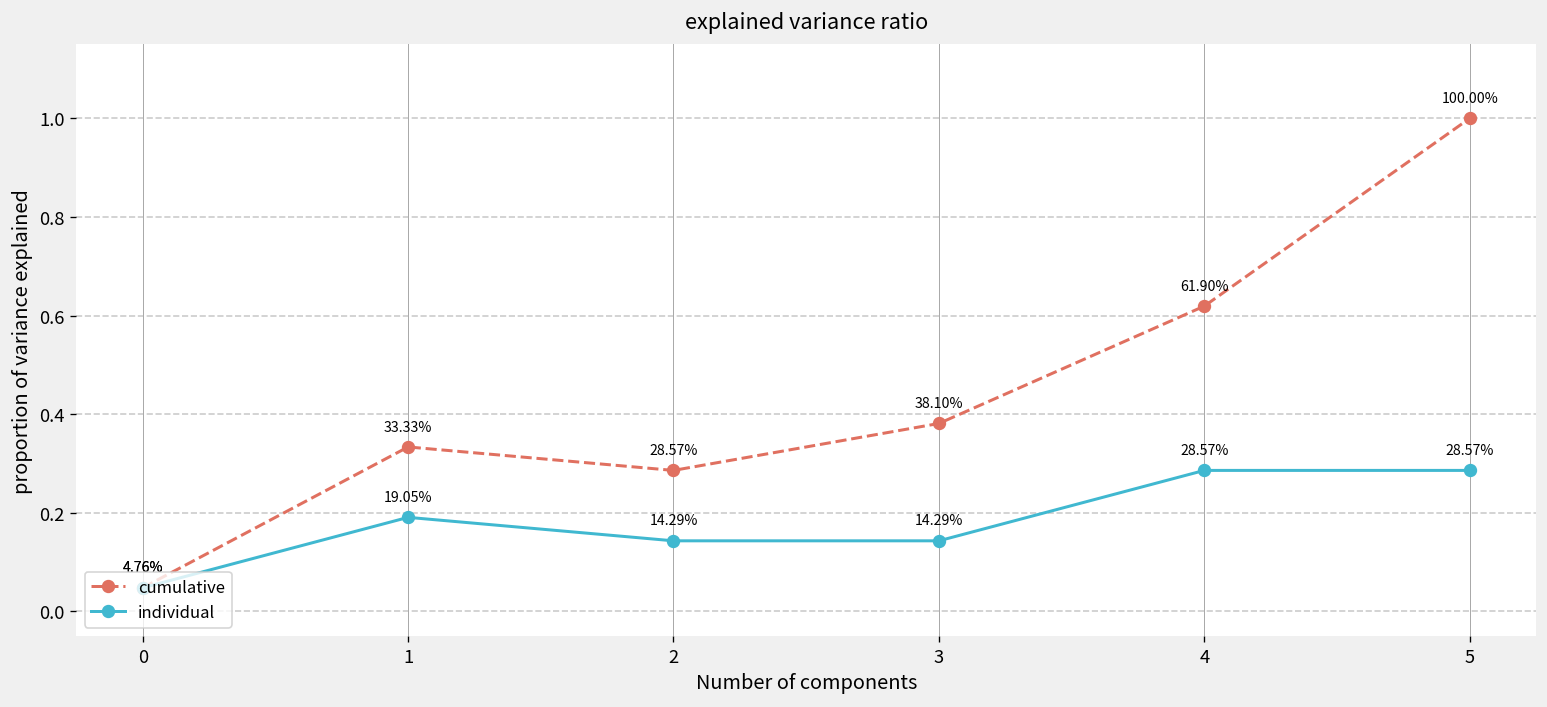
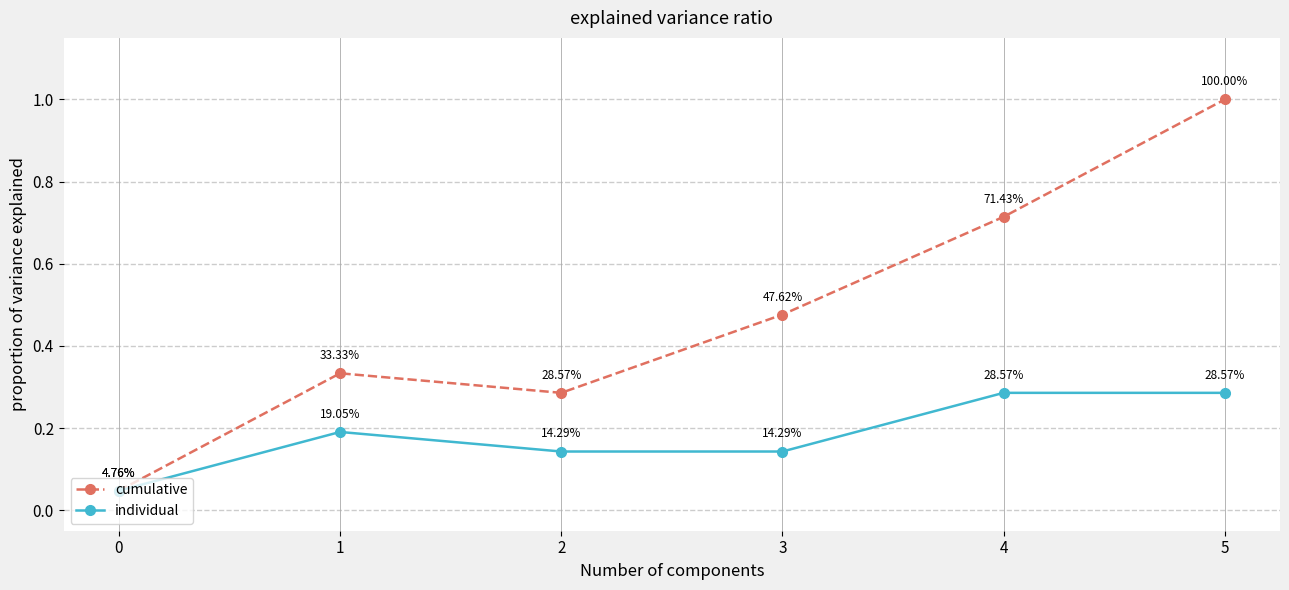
cumulative, 3: 38.10% -> 47.62%
cumulative, 4: 61.90% -> 71.43%
